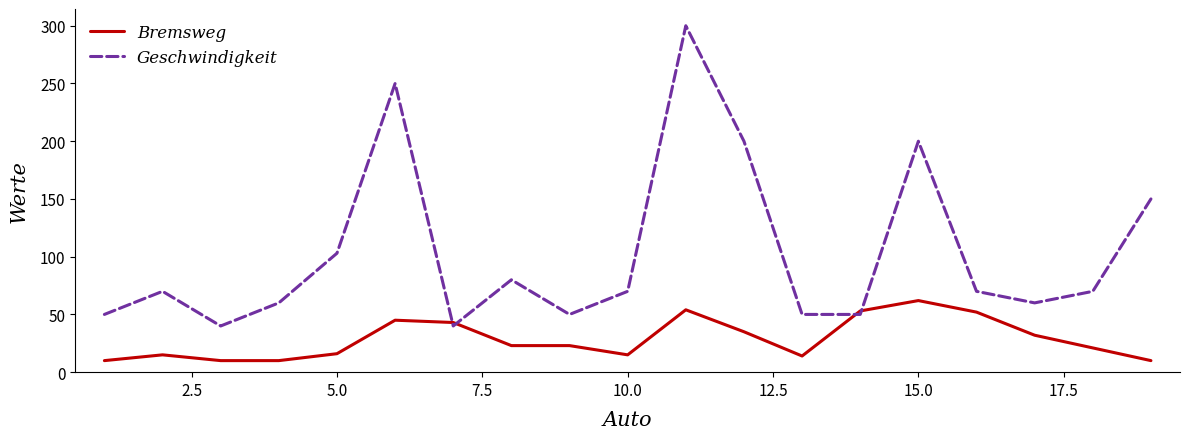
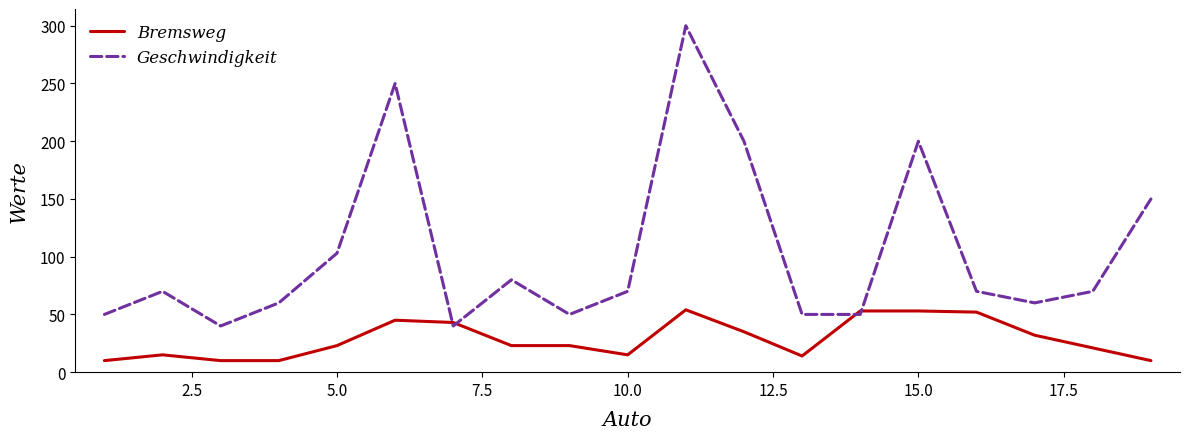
Bremsweg, 5.0: 16 -> 23
Bremsweg, 15.0: 62 -> 53
